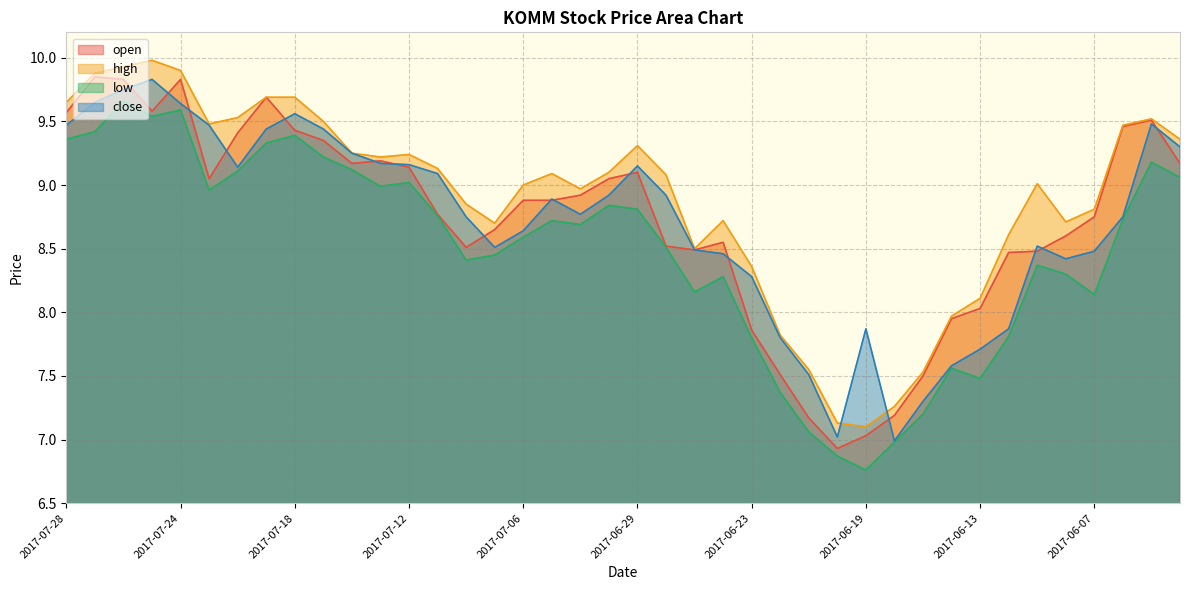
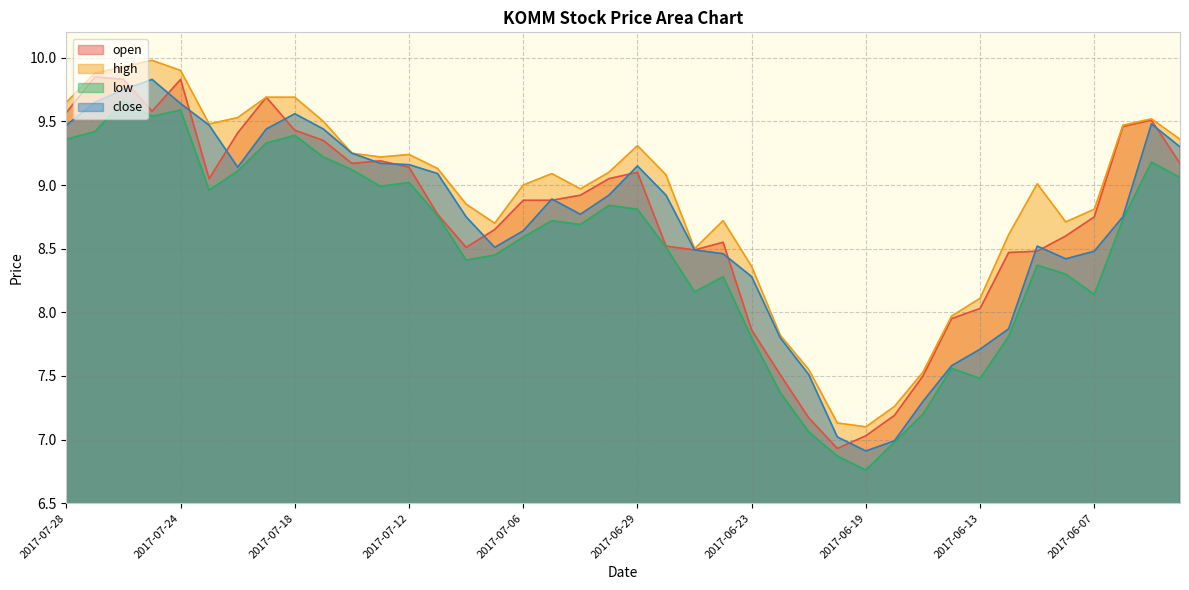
close, 2017-06-19: 7.87 -> 6.91
